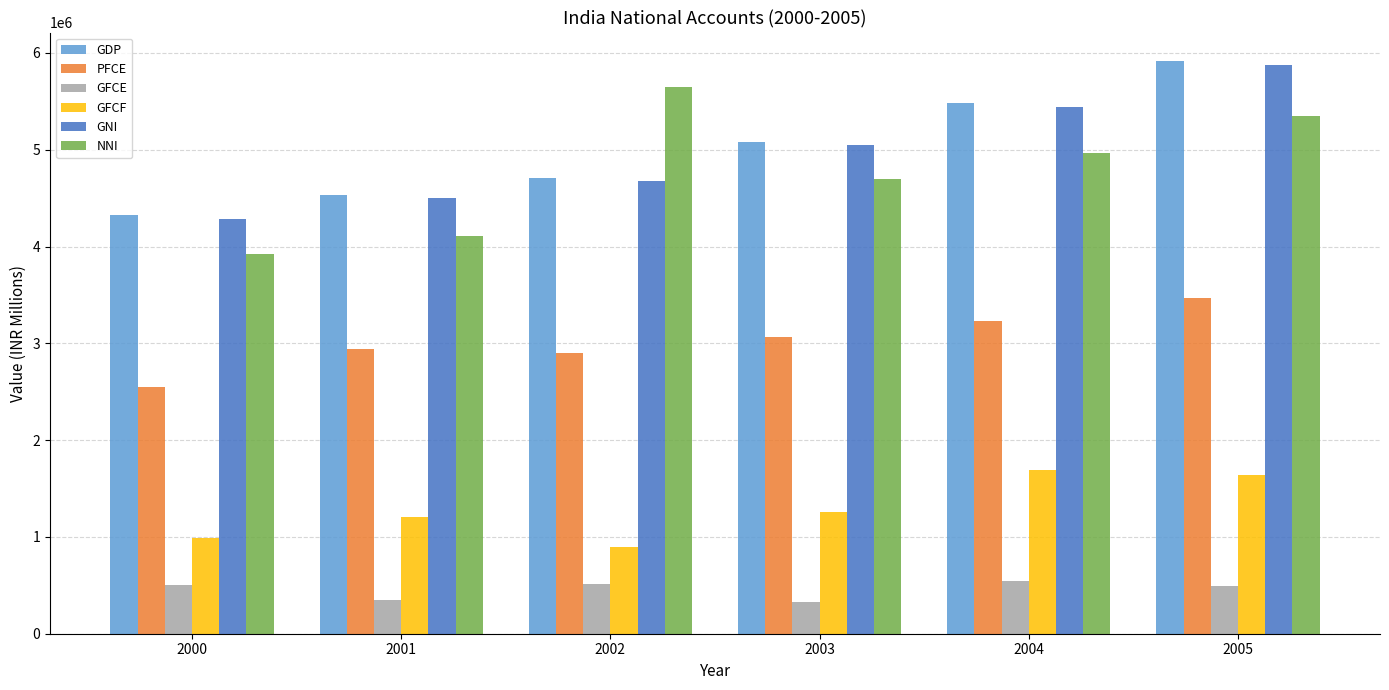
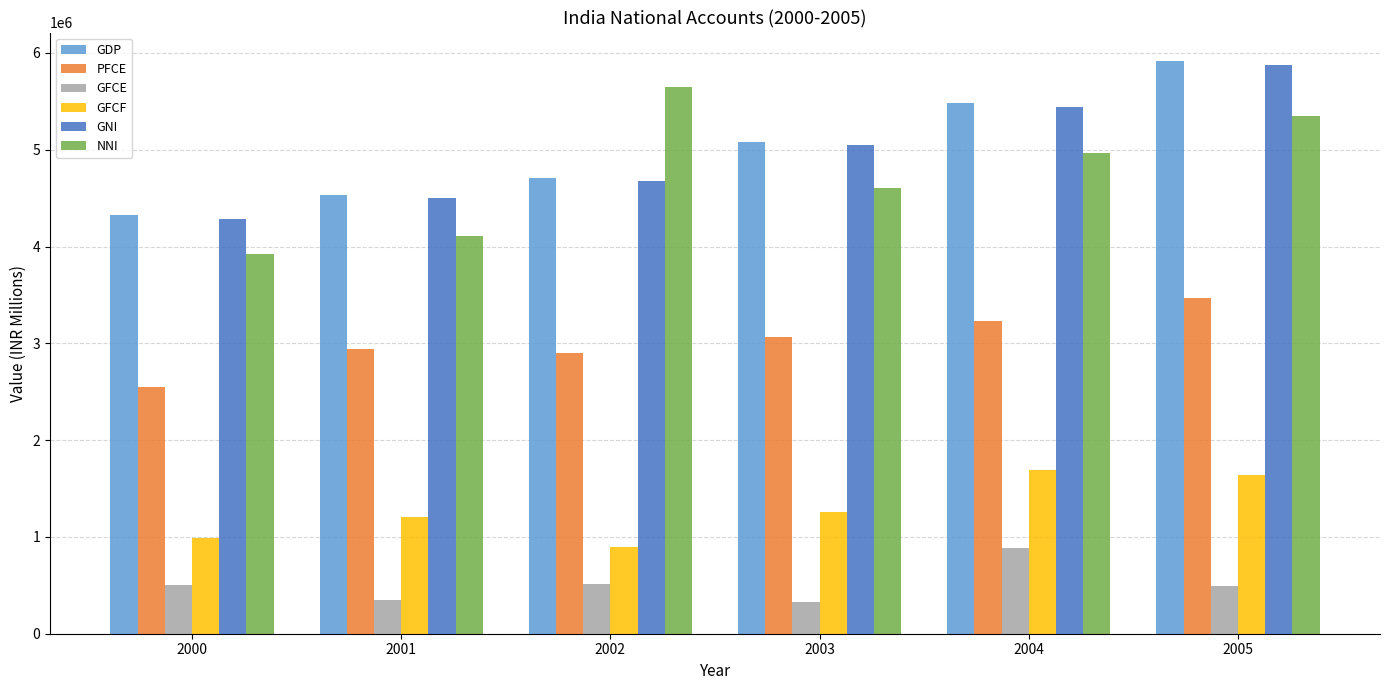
NNI, 2003: 4700000 -> 4600000
GFCE, 2004: 500000 -> 900000
